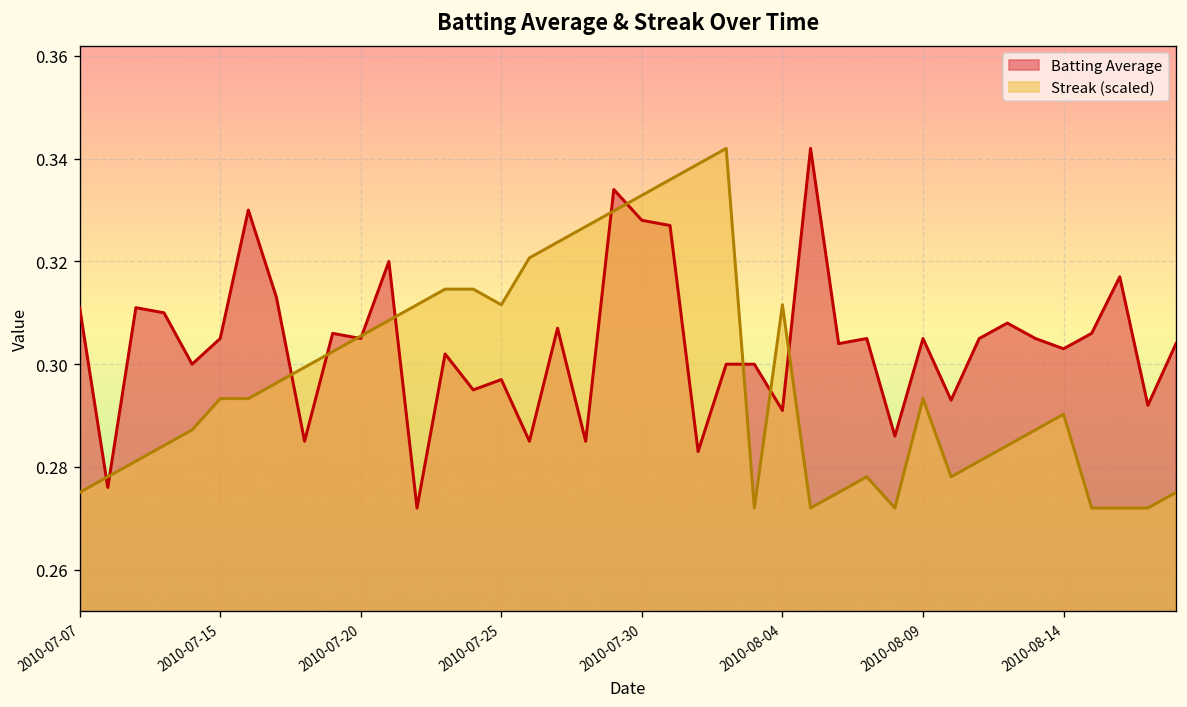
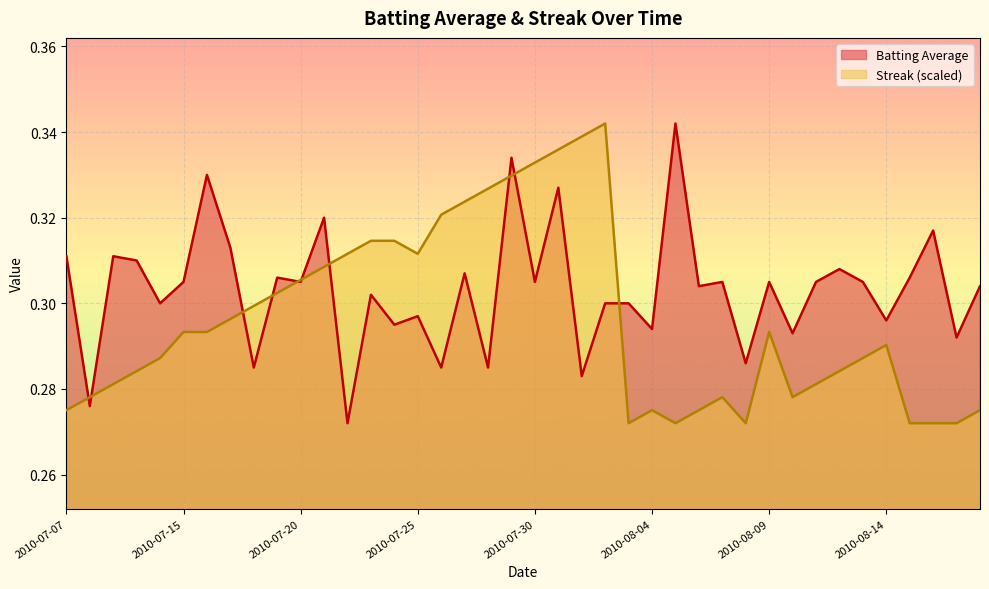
Batting Average, 2010-07-30: 0.328 -> 0.305
Batting Average, 2010-08-04: 0.291 -> 0.294
Streak (scaled), 2010-08-04: 0.312 -> 0.275
Batting Average, 2010-08-14: 0.303 -> 0.296
